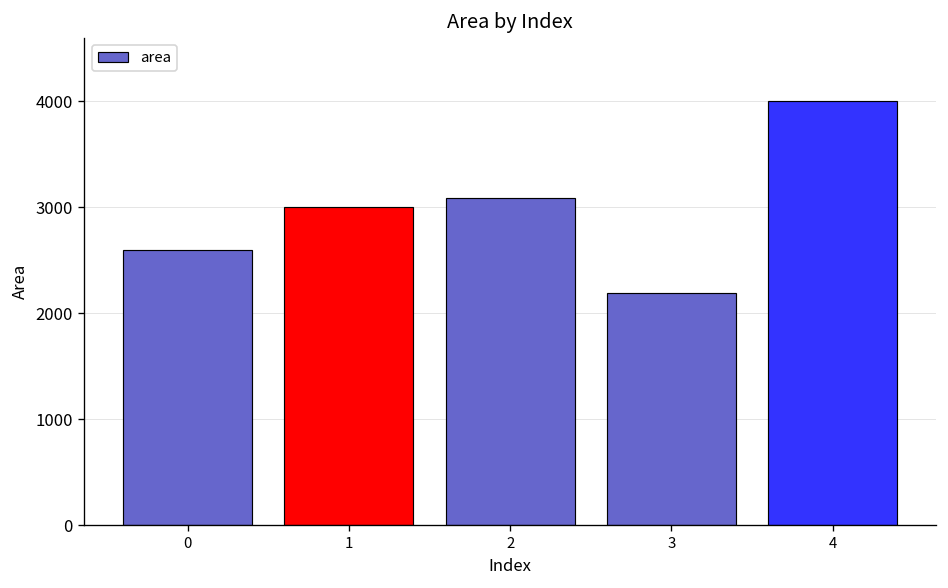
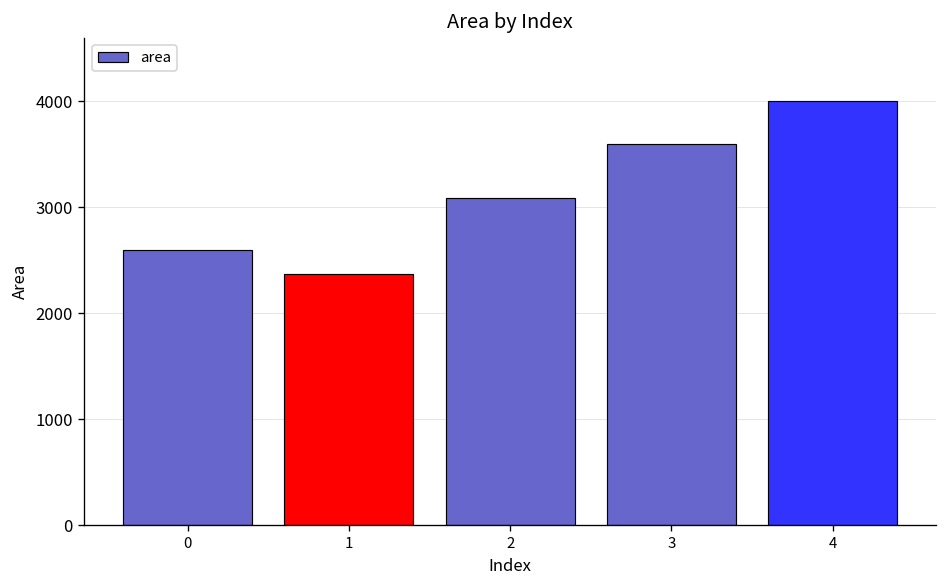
1: 3000 -> 2400
3: 2200 -> 3600
